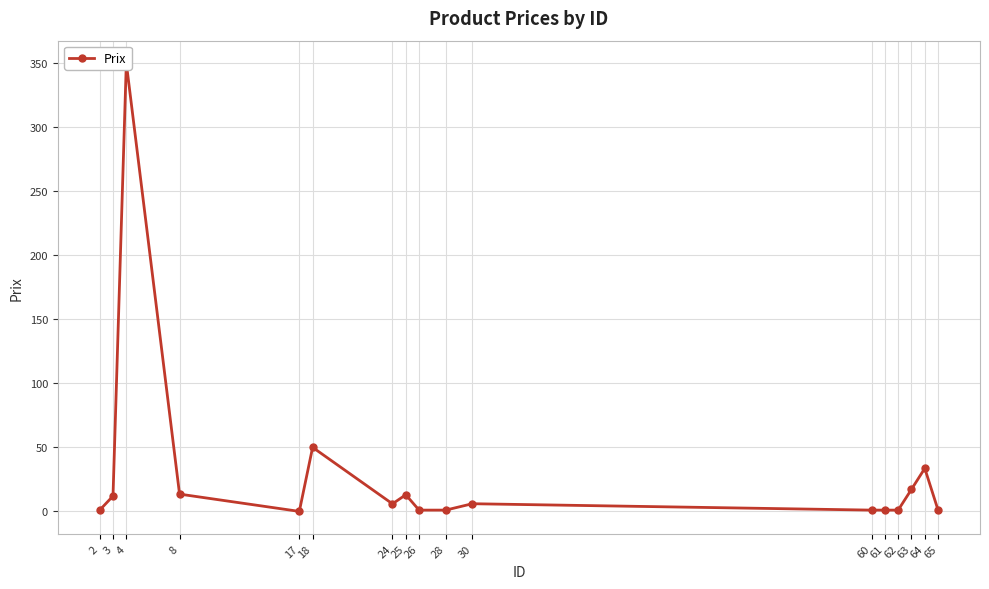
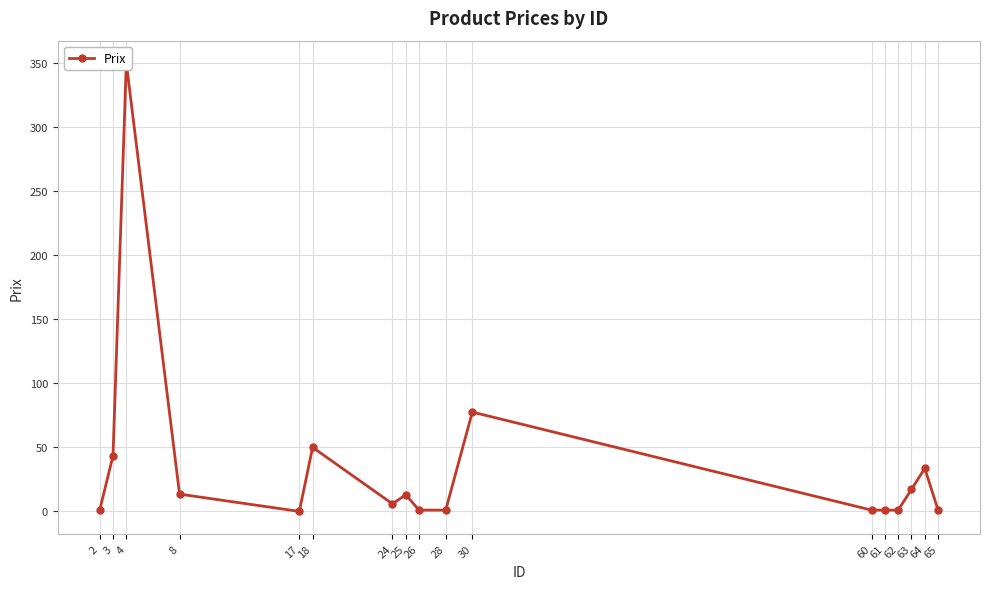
3: 12 -> 44
30: 6 -> 78
